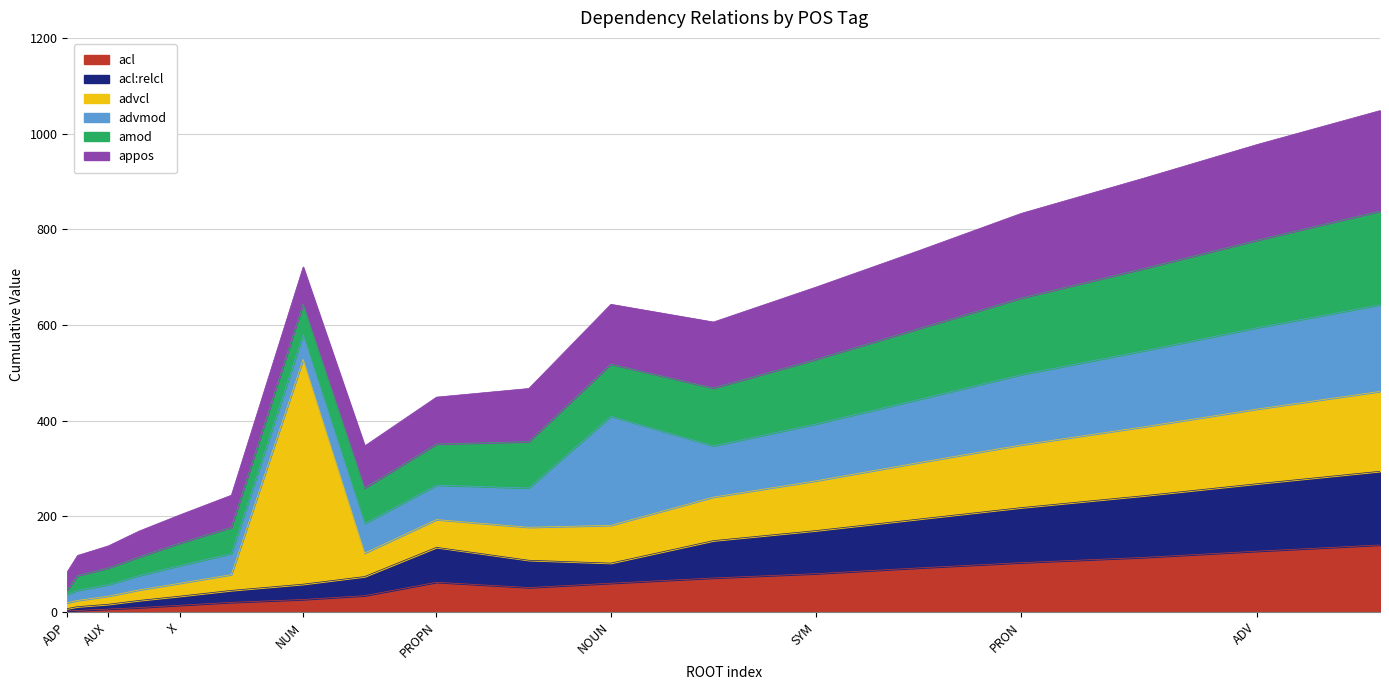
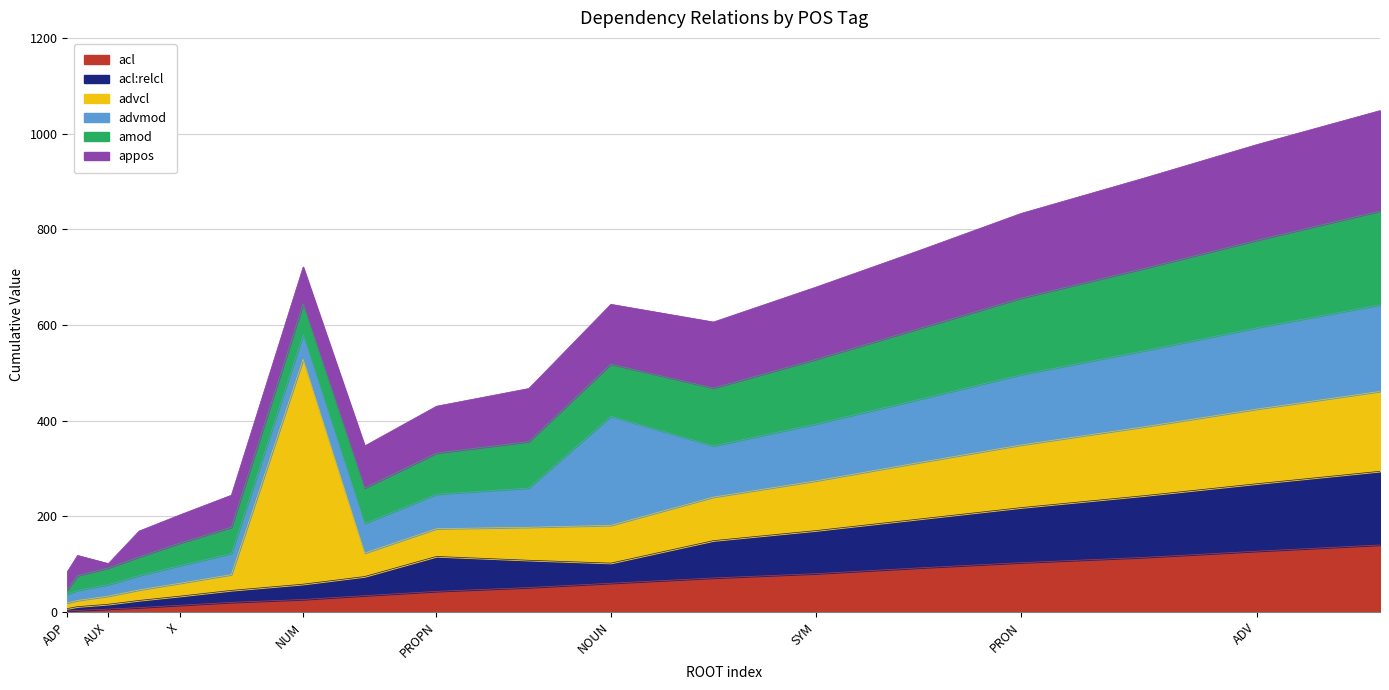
appos, AUX: 50 -> 10
acl, PROPN: 60 -> 40
